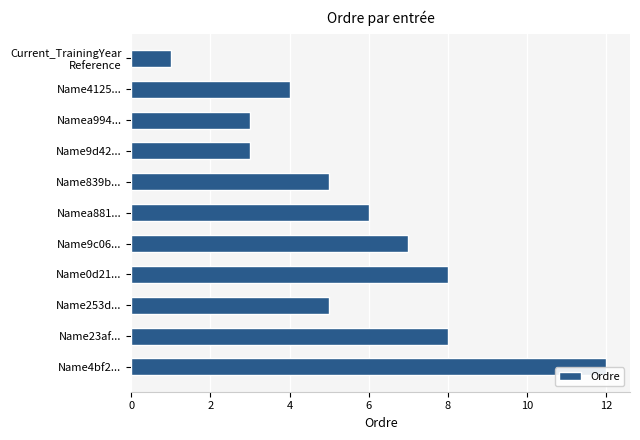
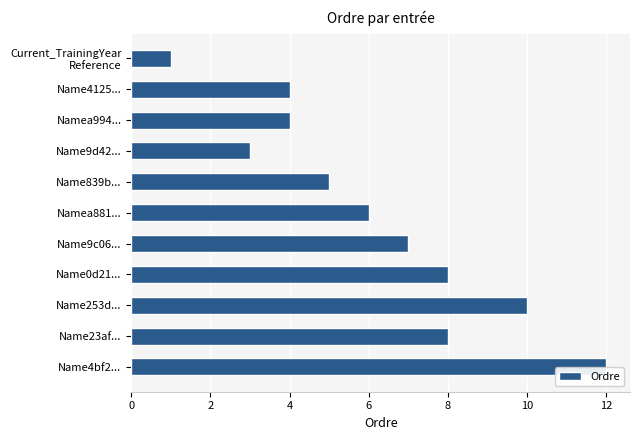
Namea994...: 3 -> 4
Name253d...: 5 -> 10
